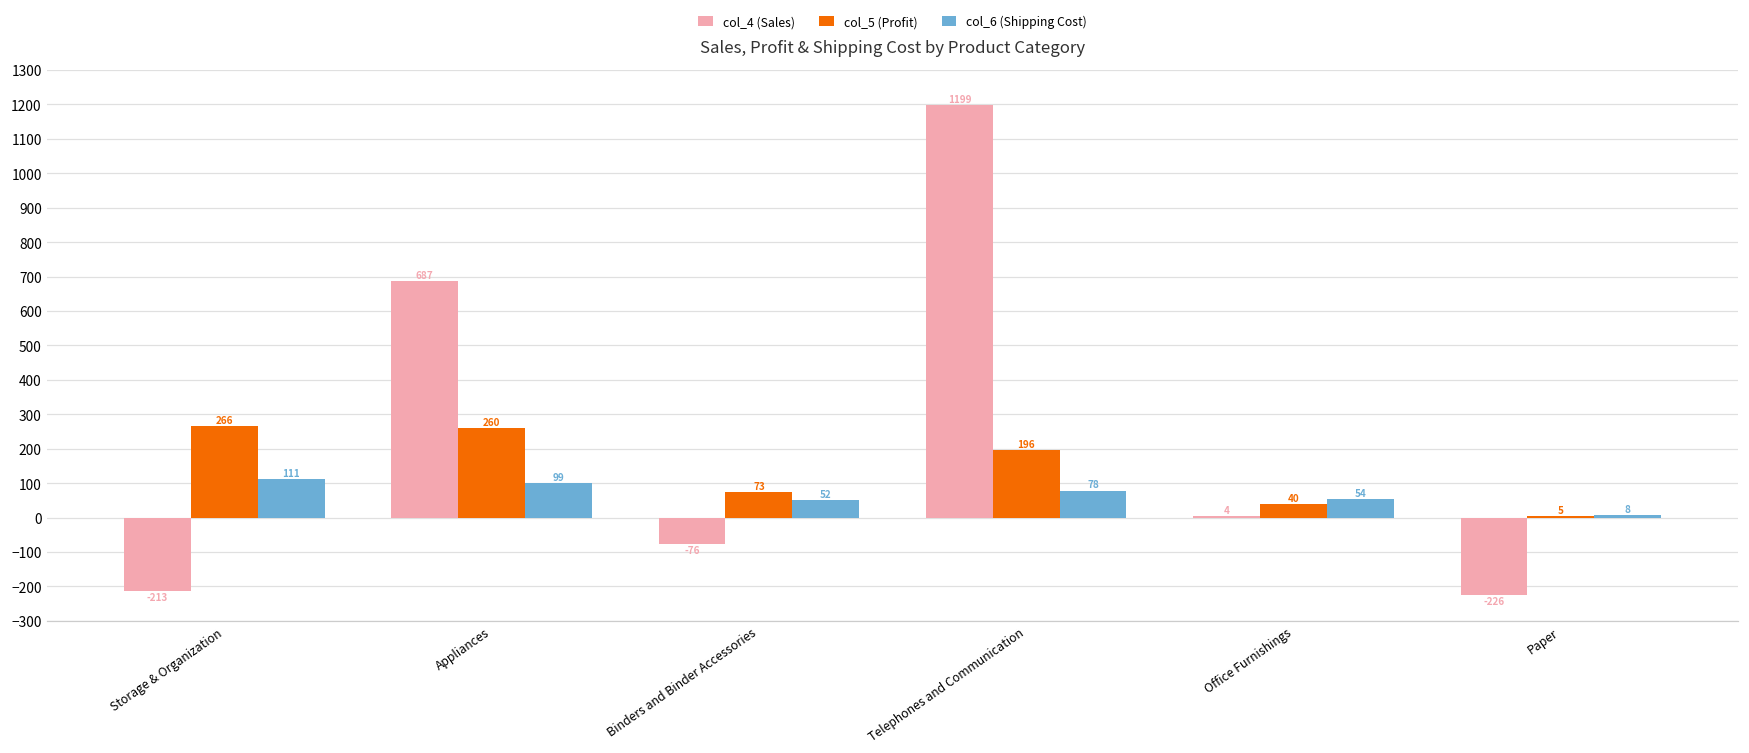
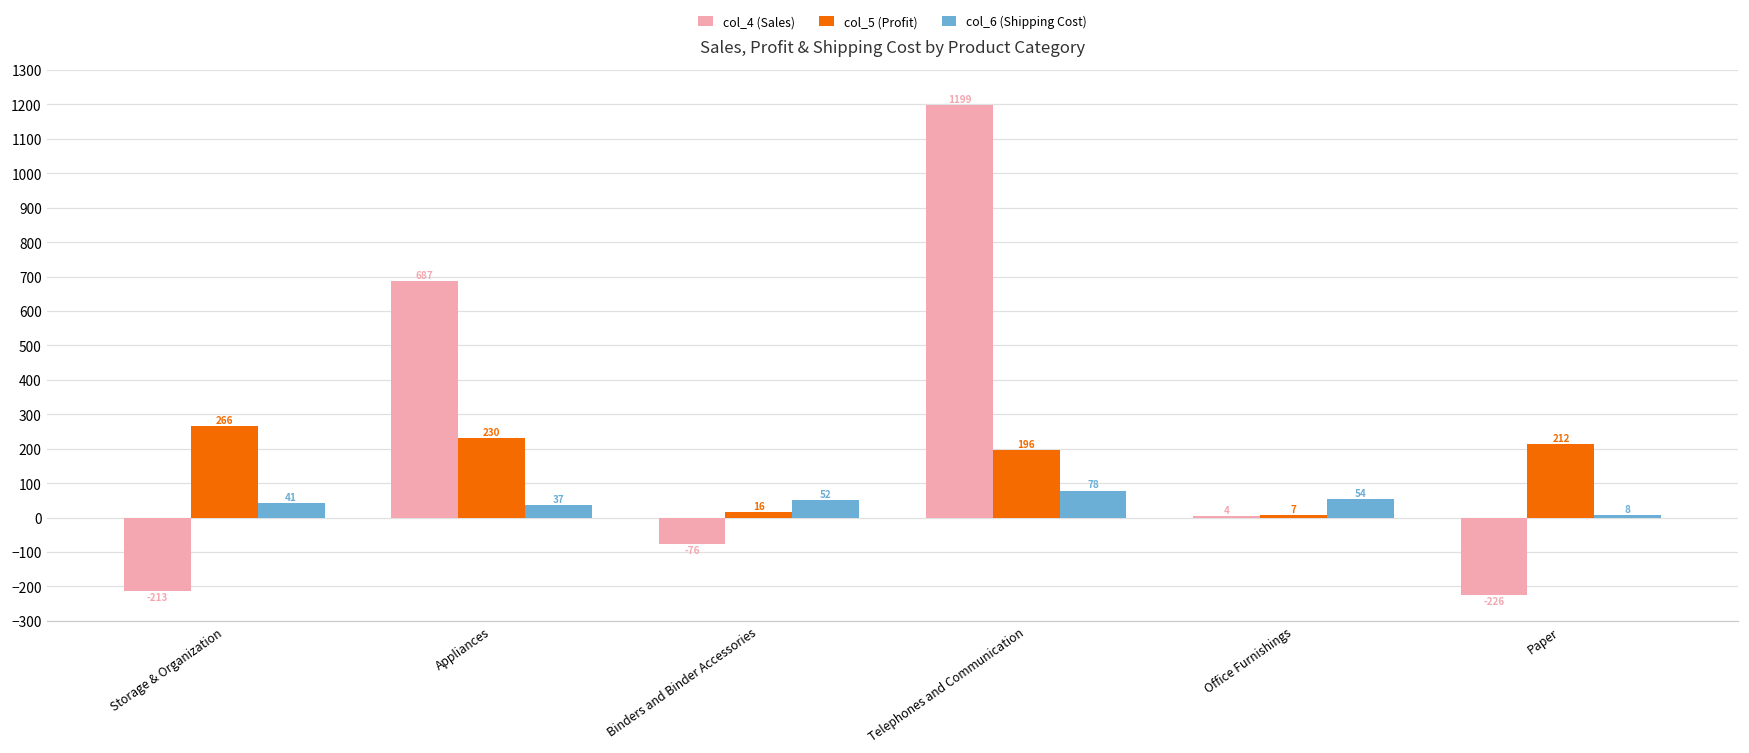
col_6 (Shipping Cost), Storage & Organization: 111 -> 41
col_5 (Profit), Appliances: 260 -> 230
col_6 (Shipping Cost), Appliances: 99 -> 37
col_5 (Profit), Binders and Binder Accessories: 73 -> 16
col_5 (Profit), Office Furnishings: 40 -> 7
col_5 (Profit), Paper: 5 -> 212
